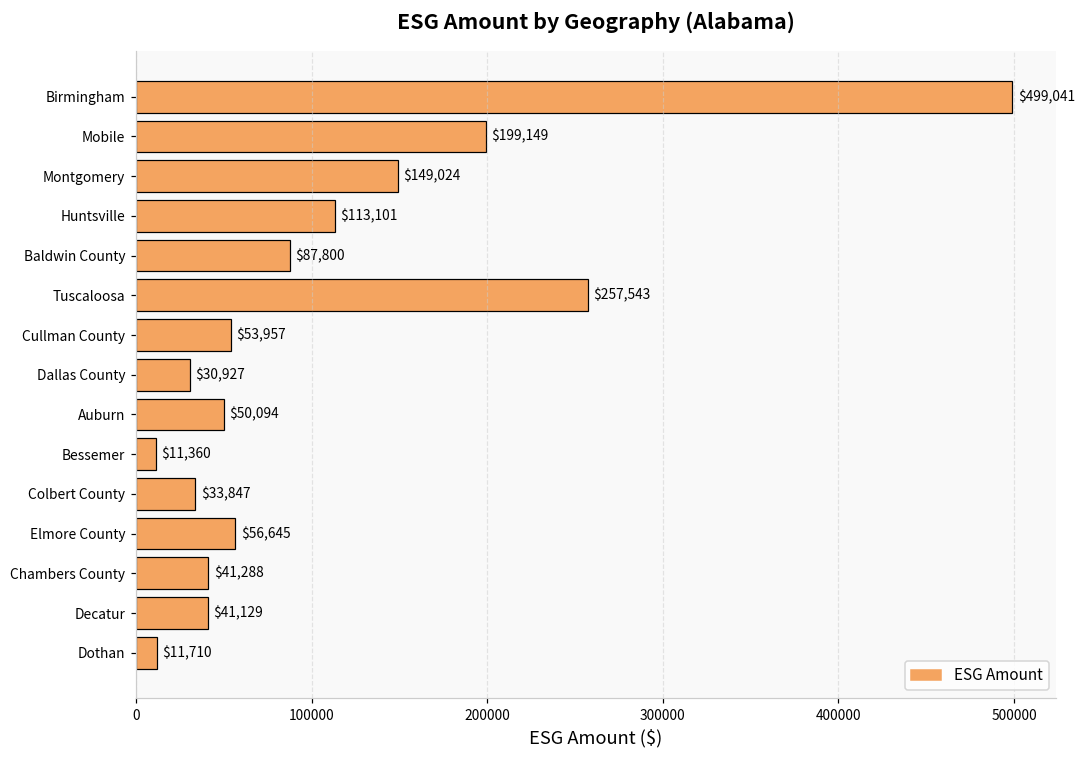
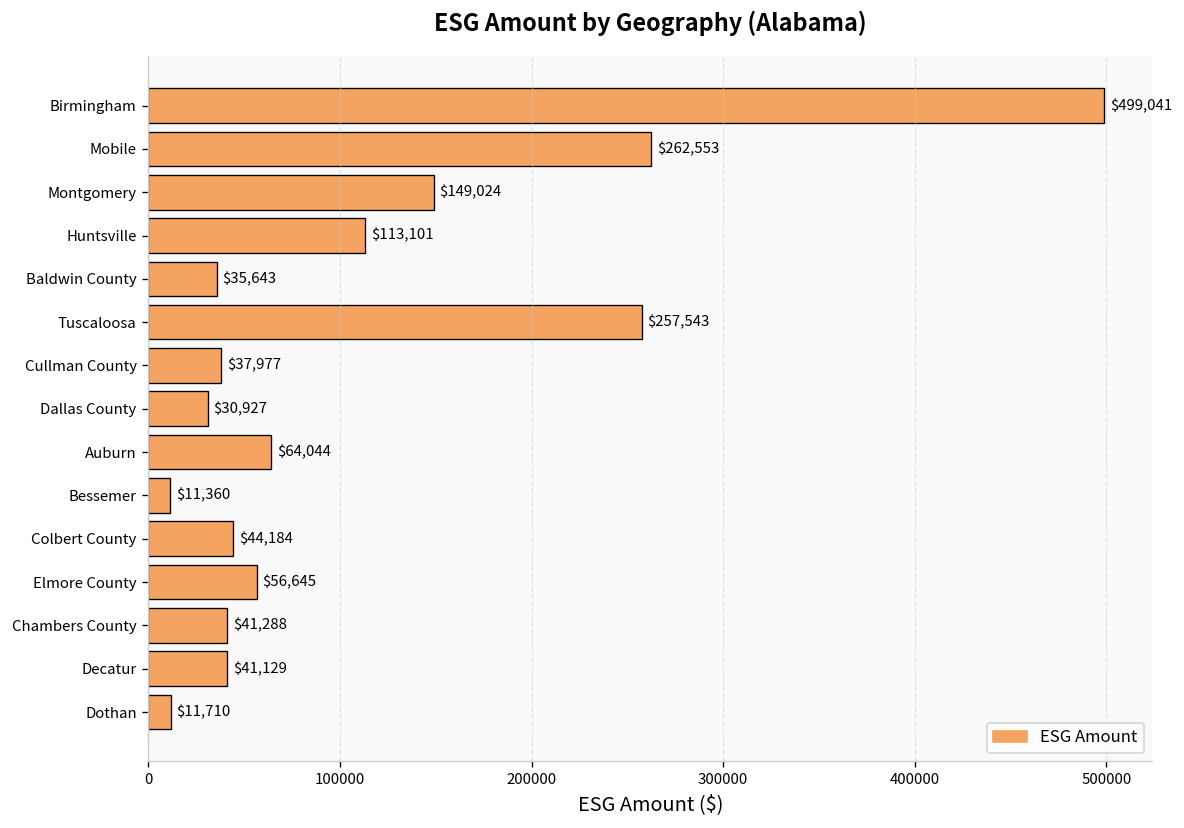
Mobile: $199,149 -> $262,553
Baldwin County: $87,800 -> $35,643
Cullman County: $53,957 -> $37,977
Auburn: $50,094 -> $64,044
Colbert County: $33,847 -> $44,184
